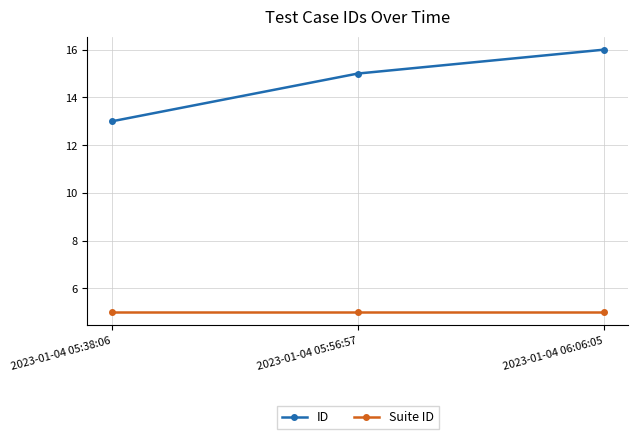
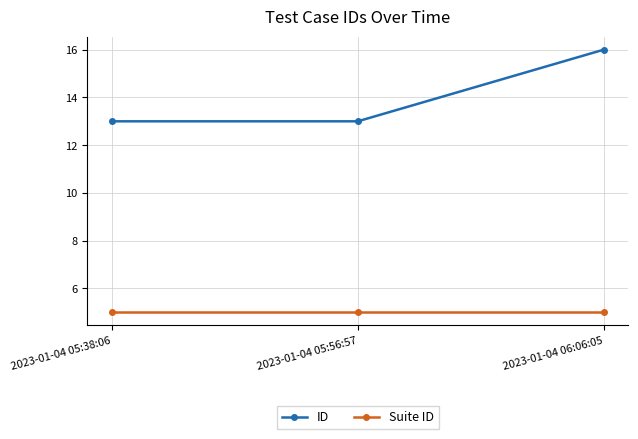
ID, 2023-01-04 05:56:57: 15 -> 13
